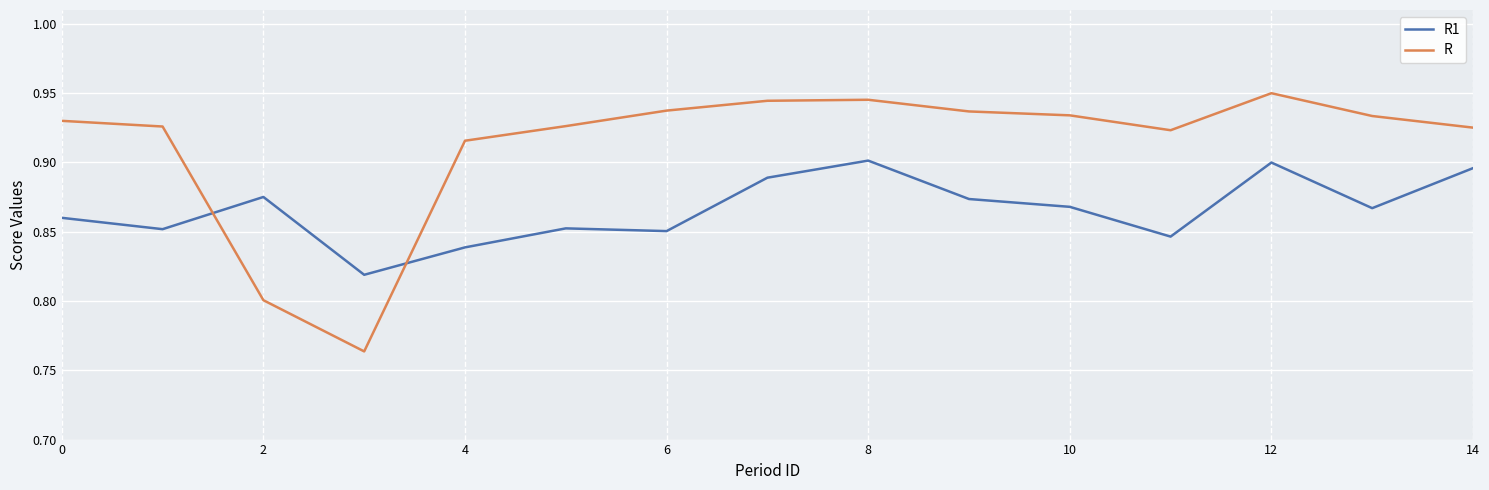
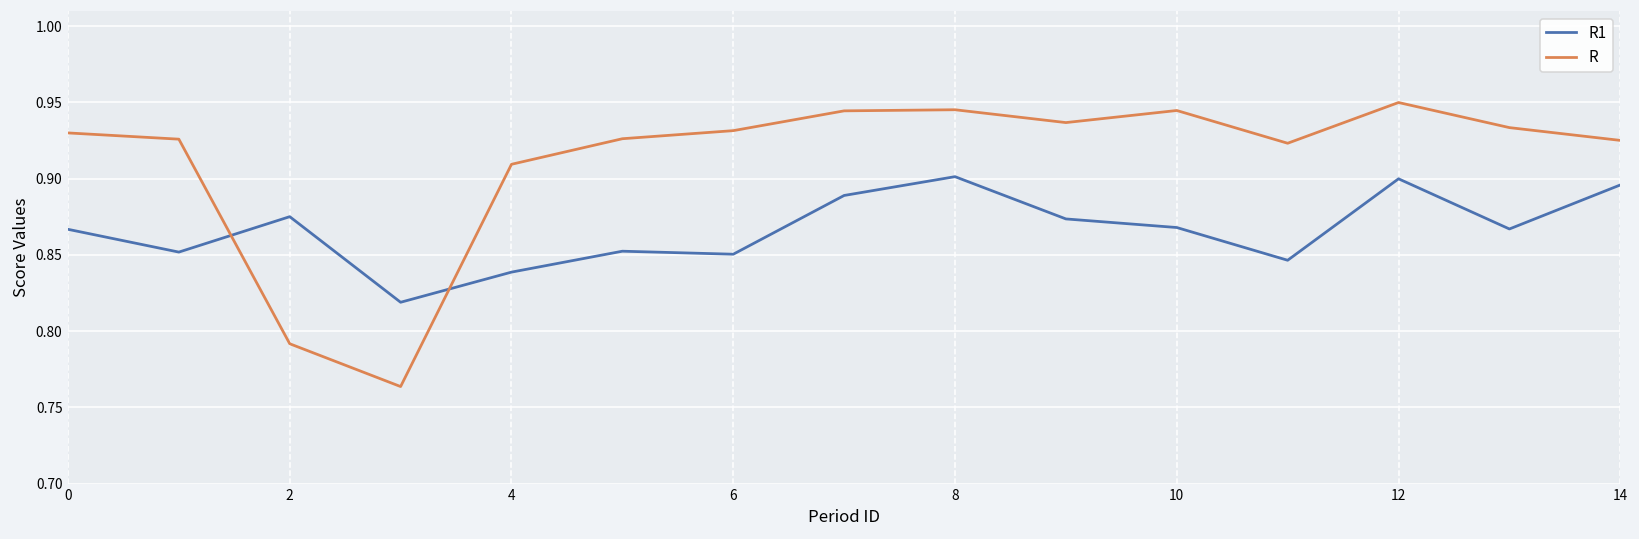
R1, 0: 0.860 -> 0.867
R, 2: 0.801 -> 0.792
R, 4: 0.916 -> 0.909
R, 6: 0.937 -> 0.932
R, 10: 0.934 -> 0.945
